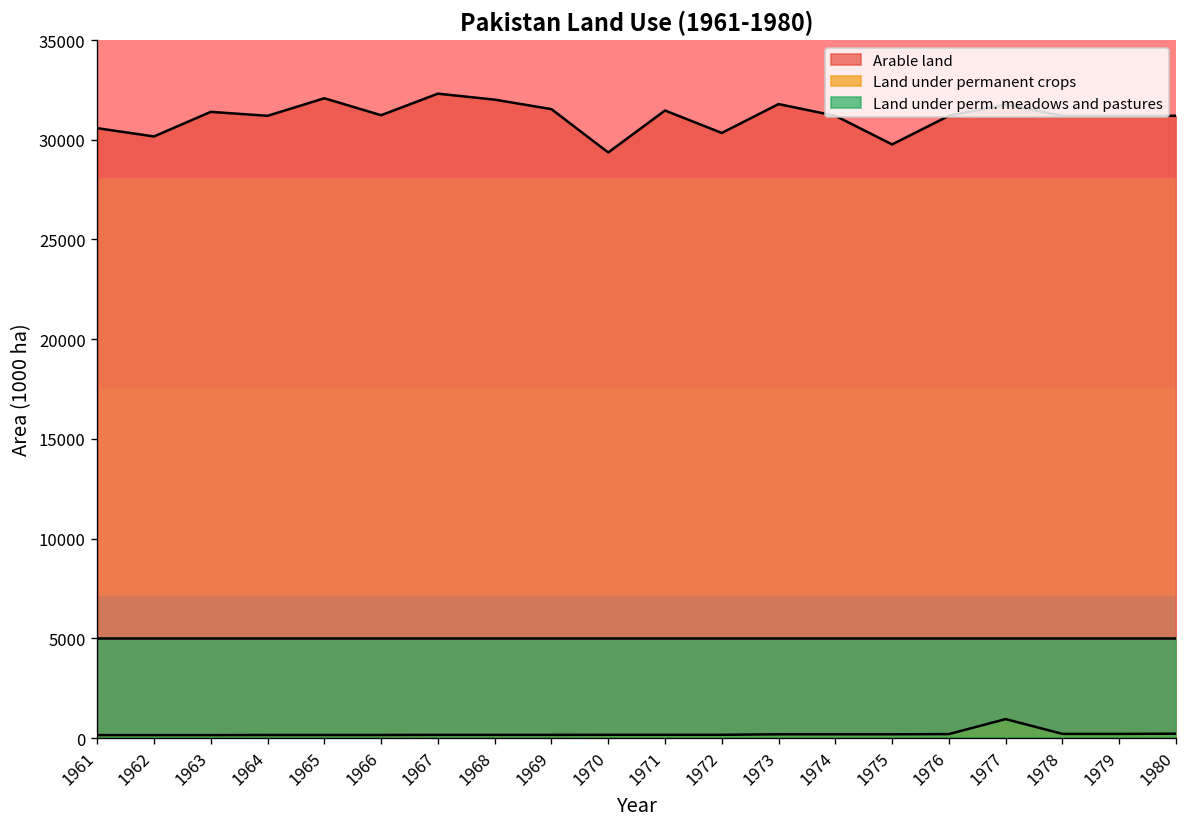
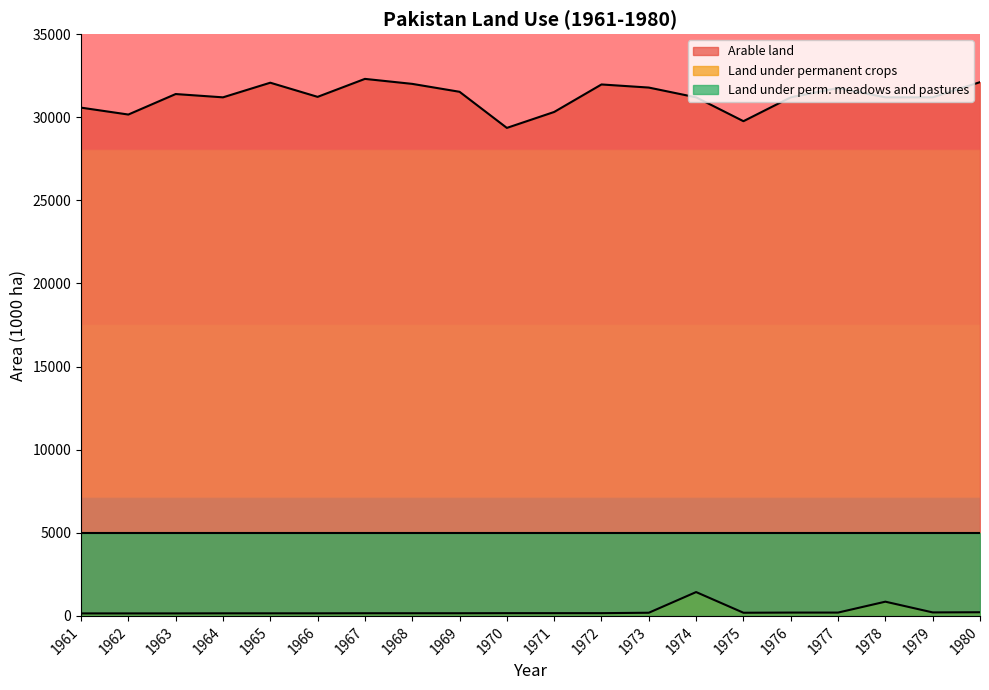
Arable land, 1971: 31500 -> 30300
Arable land, 1972: 30300 -> 32000
Land under permanent crops, 1974: 200 -> 1400
Land under permanent crops, 1977: 1000 -> 200
Land under permanent crops, 1978: 200 -> 900
Arable land, 1980: 31200 -> 32100
